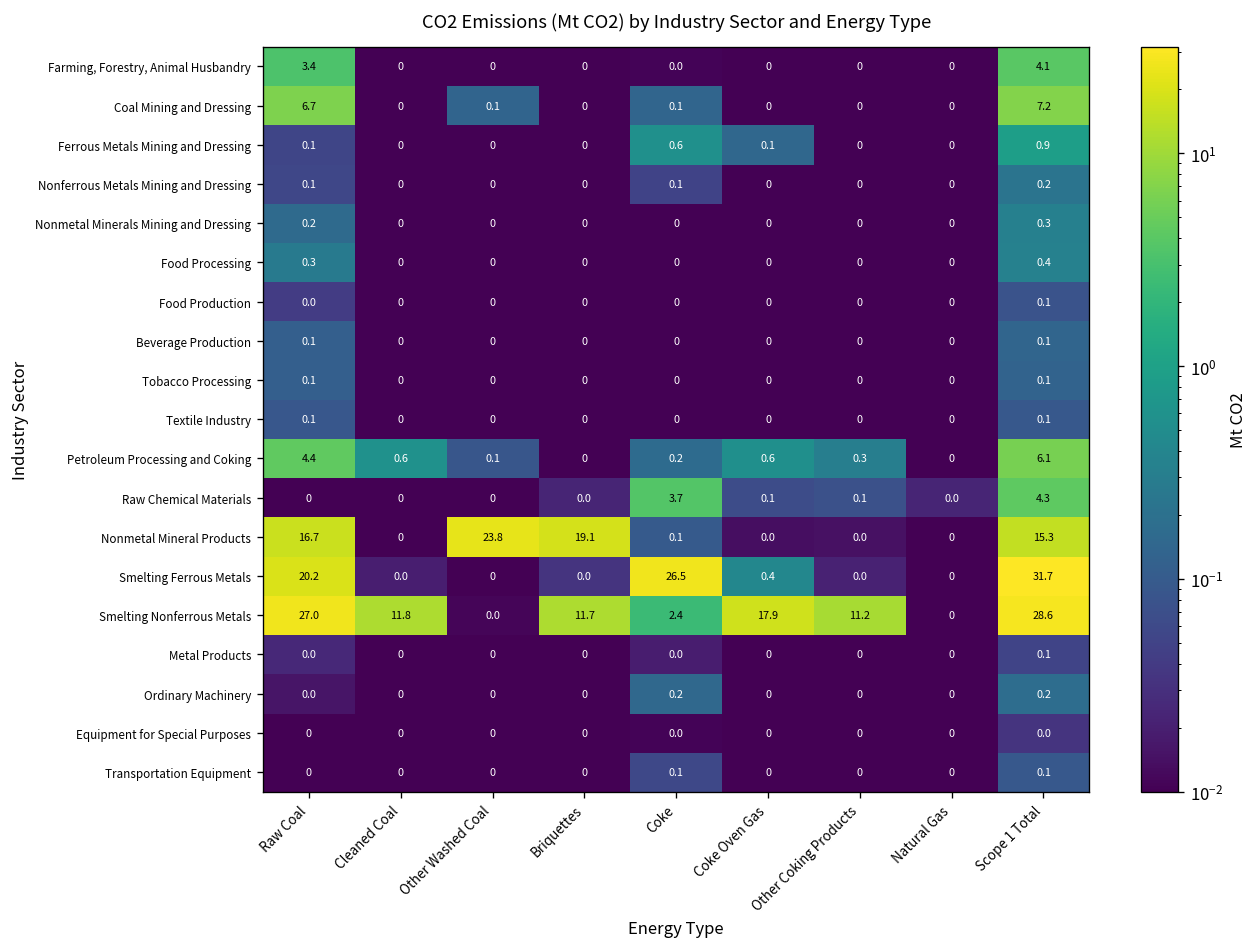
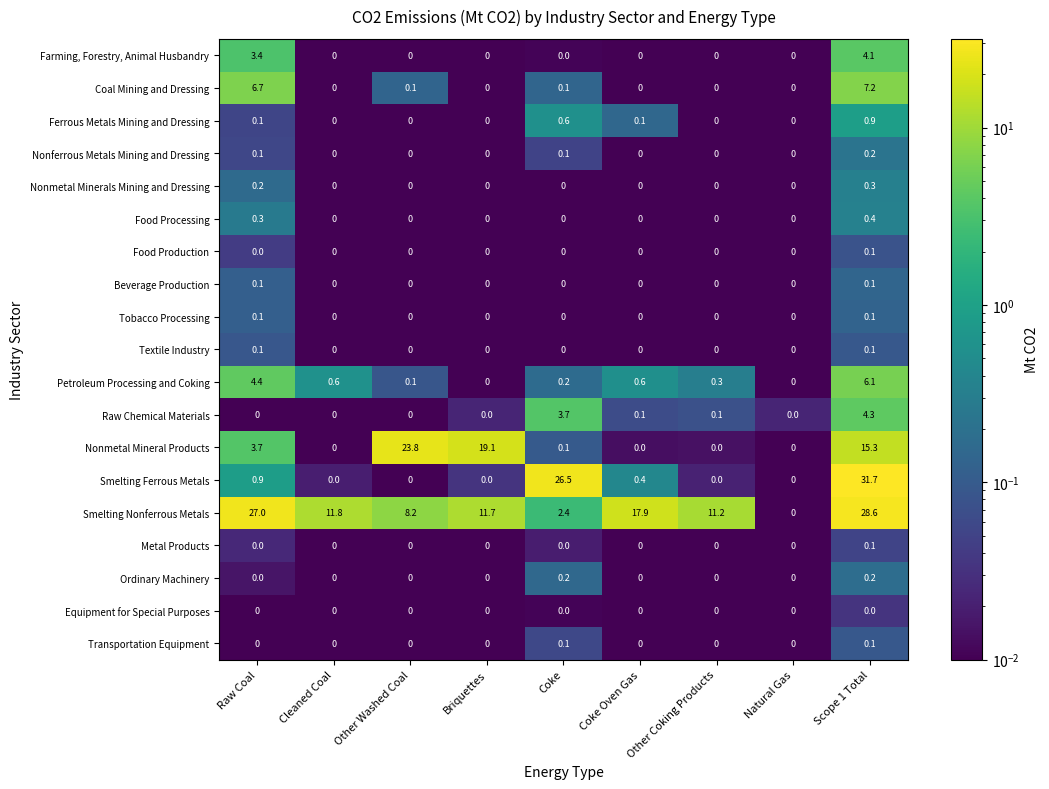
Nonmetal Mineral Products, Raw Coal: 16.7 -> 3.7
Smelting Ferrous Metals, Raw Coal: 20.2 -> 0.9
Smelting Nonferrous Metals, Other Washed Coal: 0.0 -> 8.2
